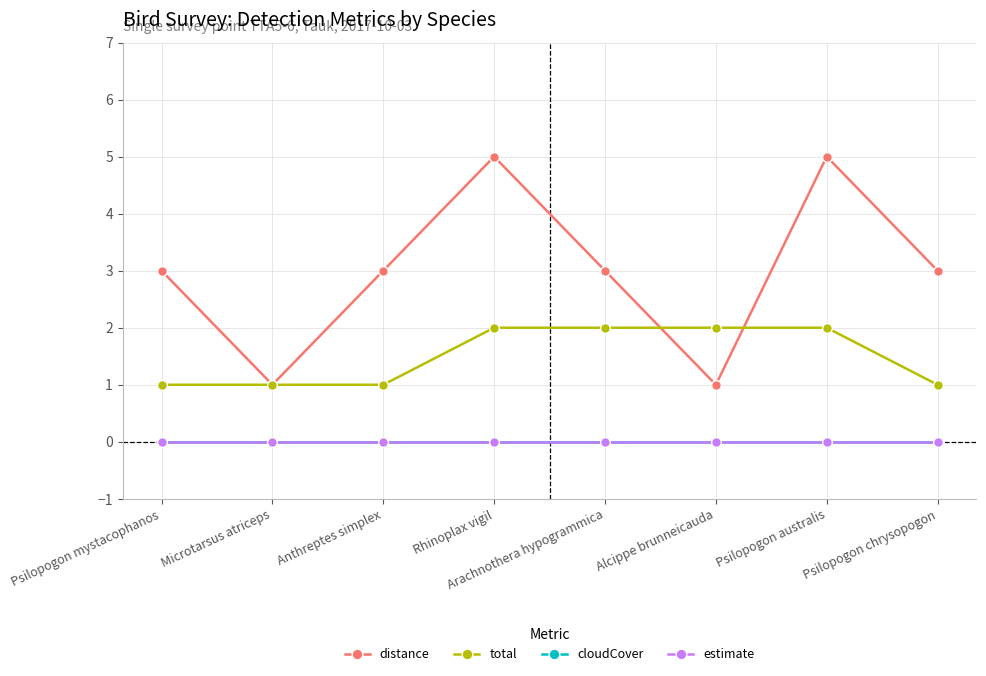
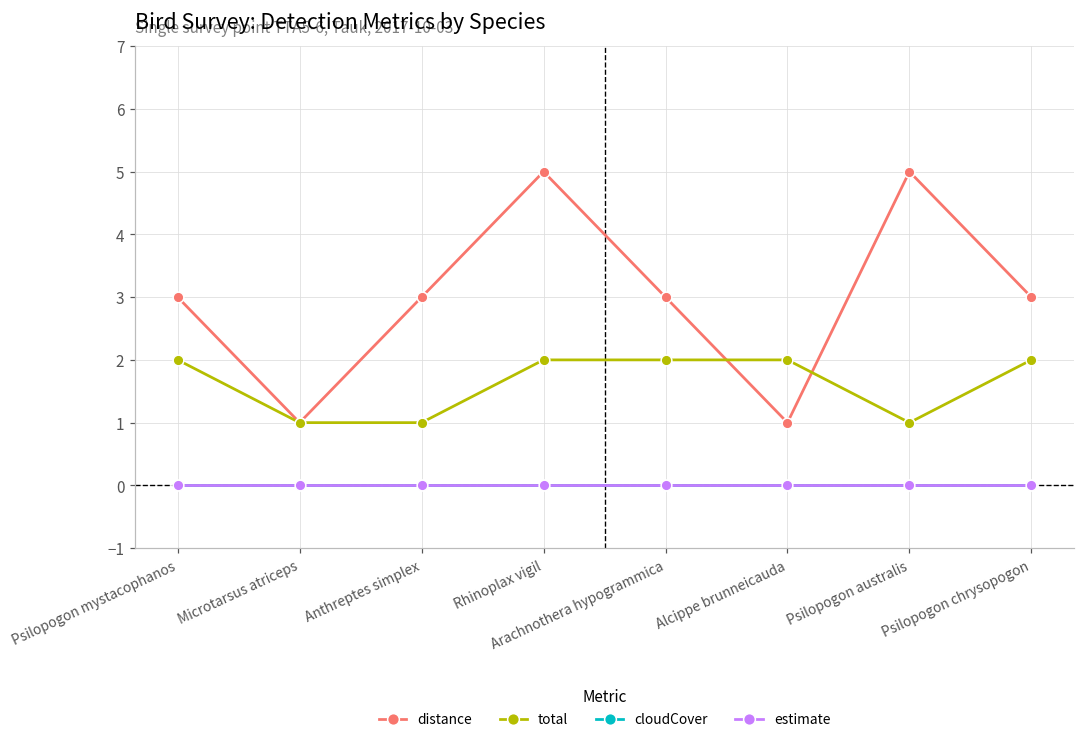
total, Psilopogon mystacophanos: 1 -> 2
total, Psilopogon australis: 2 -> 1
total, Psilopogon chrysopogon: 1 -> 2
